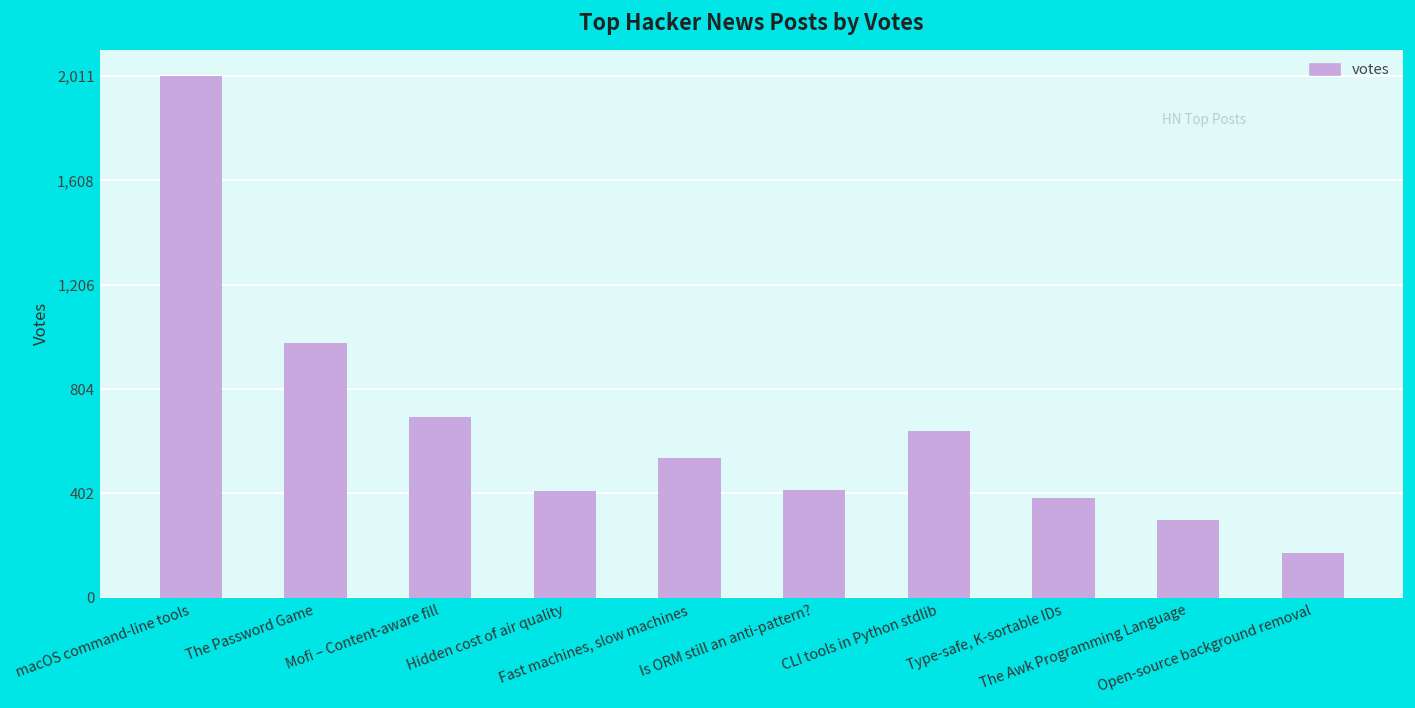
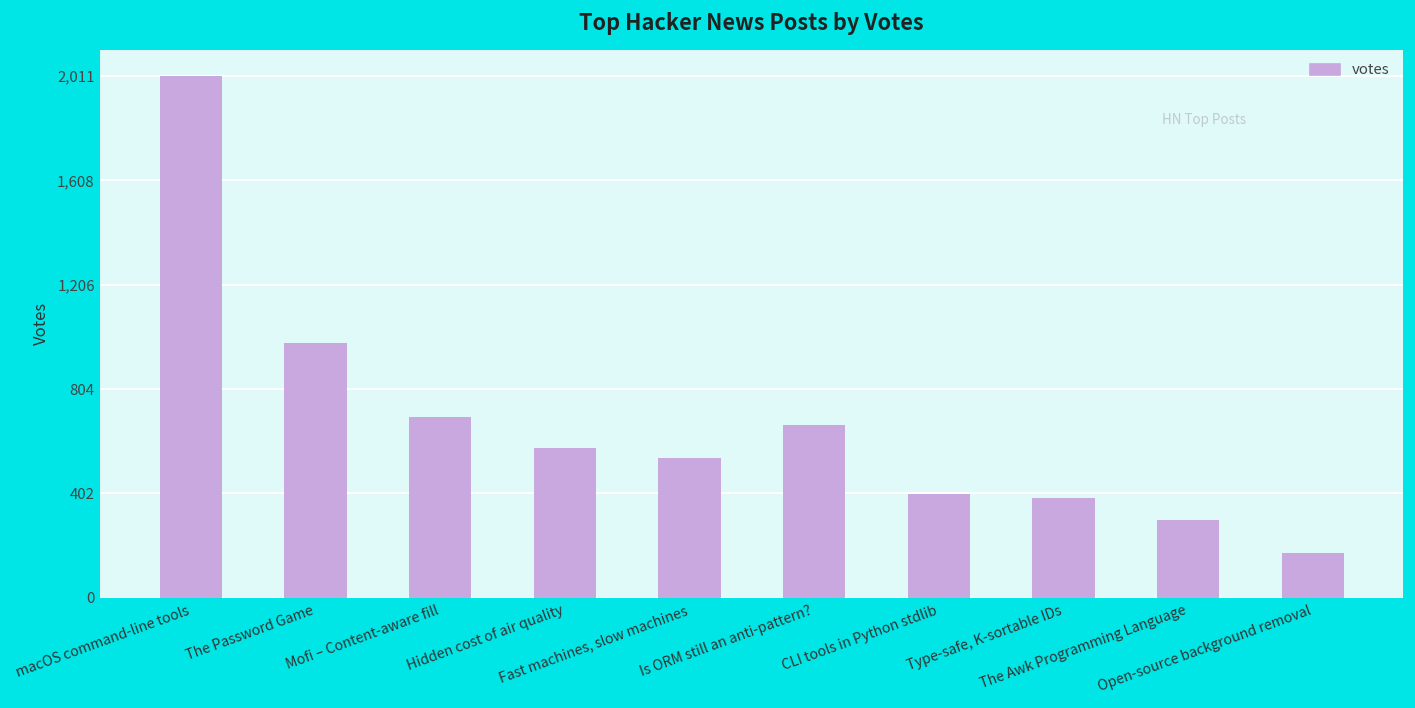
Hidden cost of air quality: 410 -> 580
Is ORM still an anti-pattern?: 420 -> 670
CLI tools in Python stdlib: 640 -> 400
